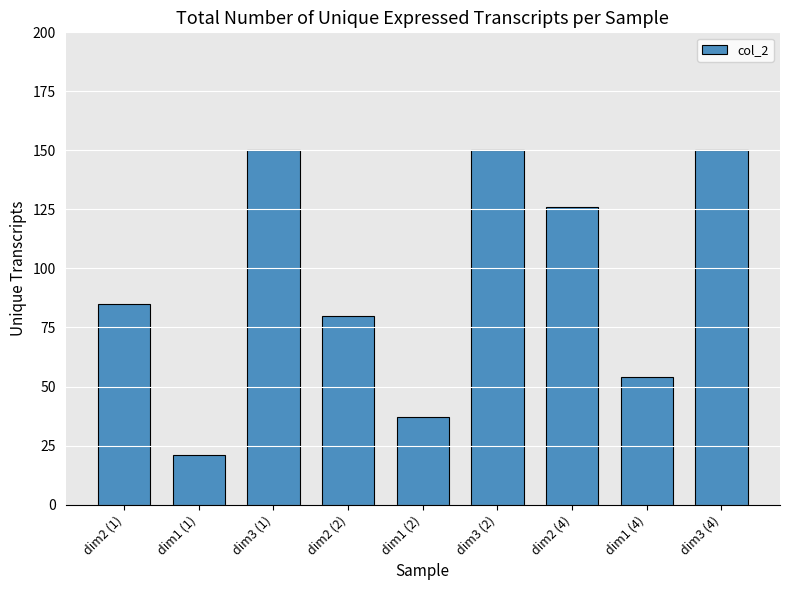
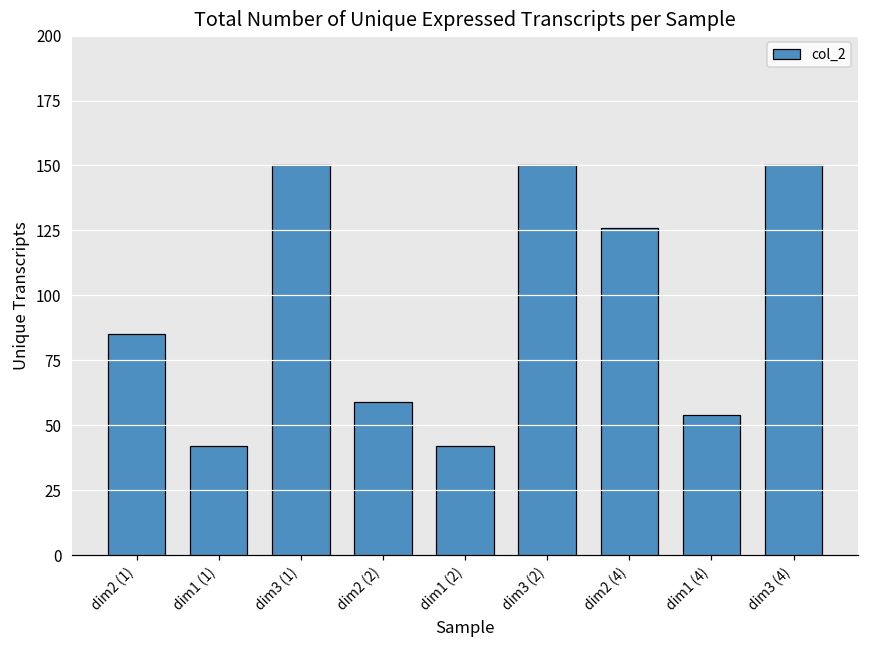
dim1 (1): 21 -> 42
dim2 (2): 80 -> 59
dim1 (2): 37 -> 42
